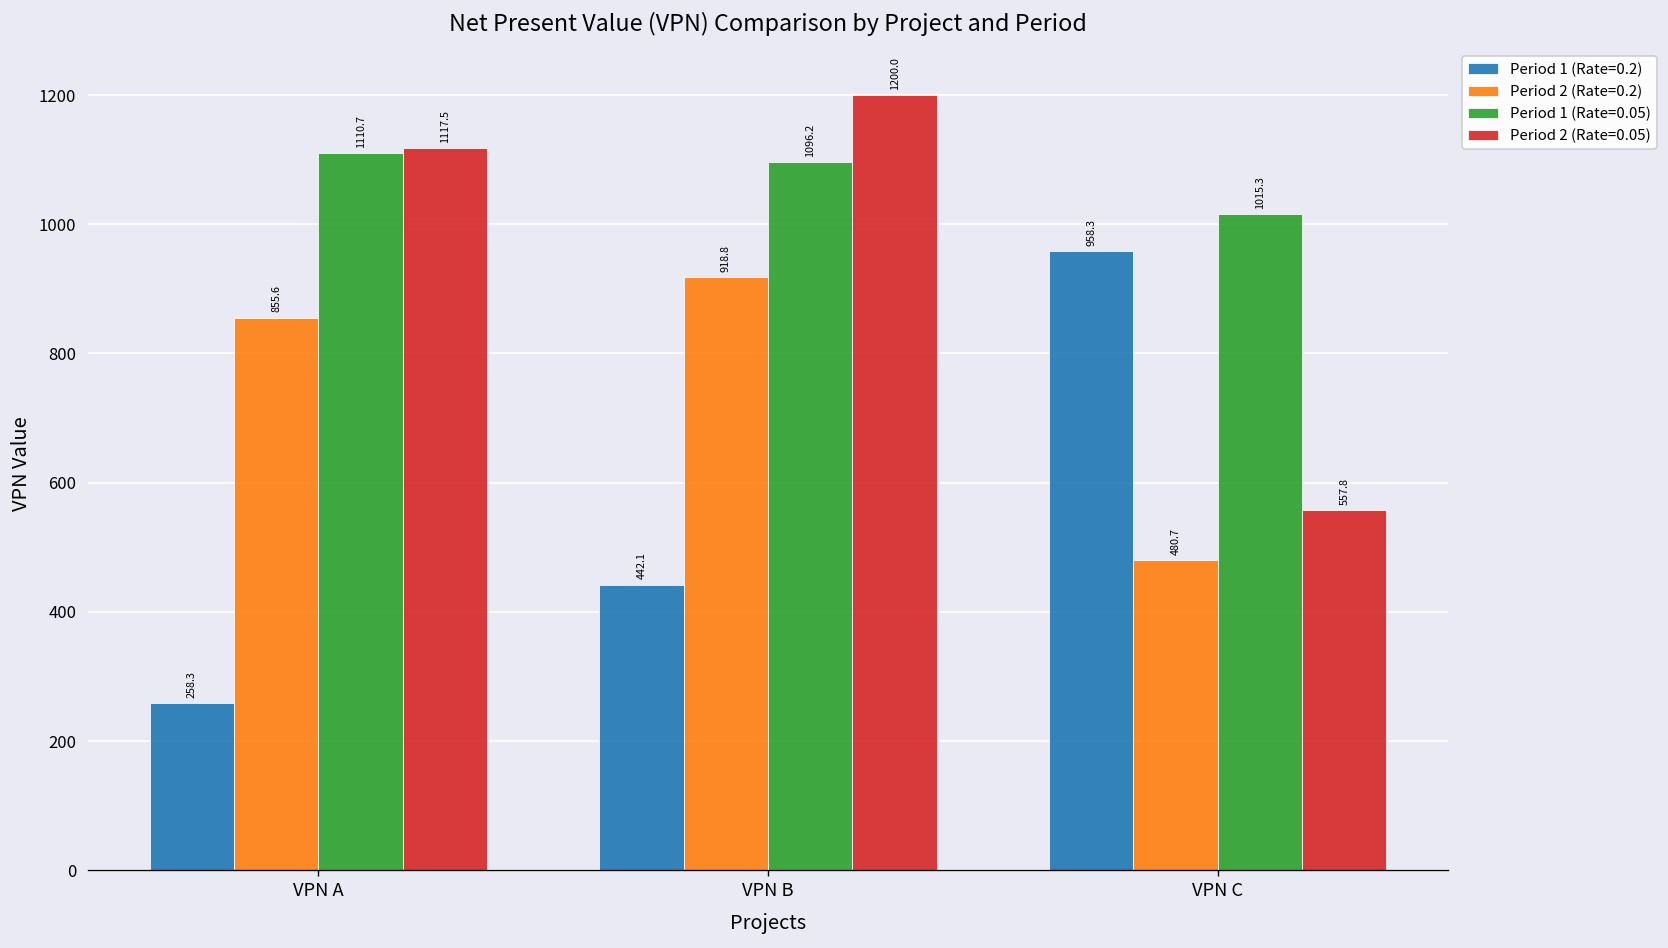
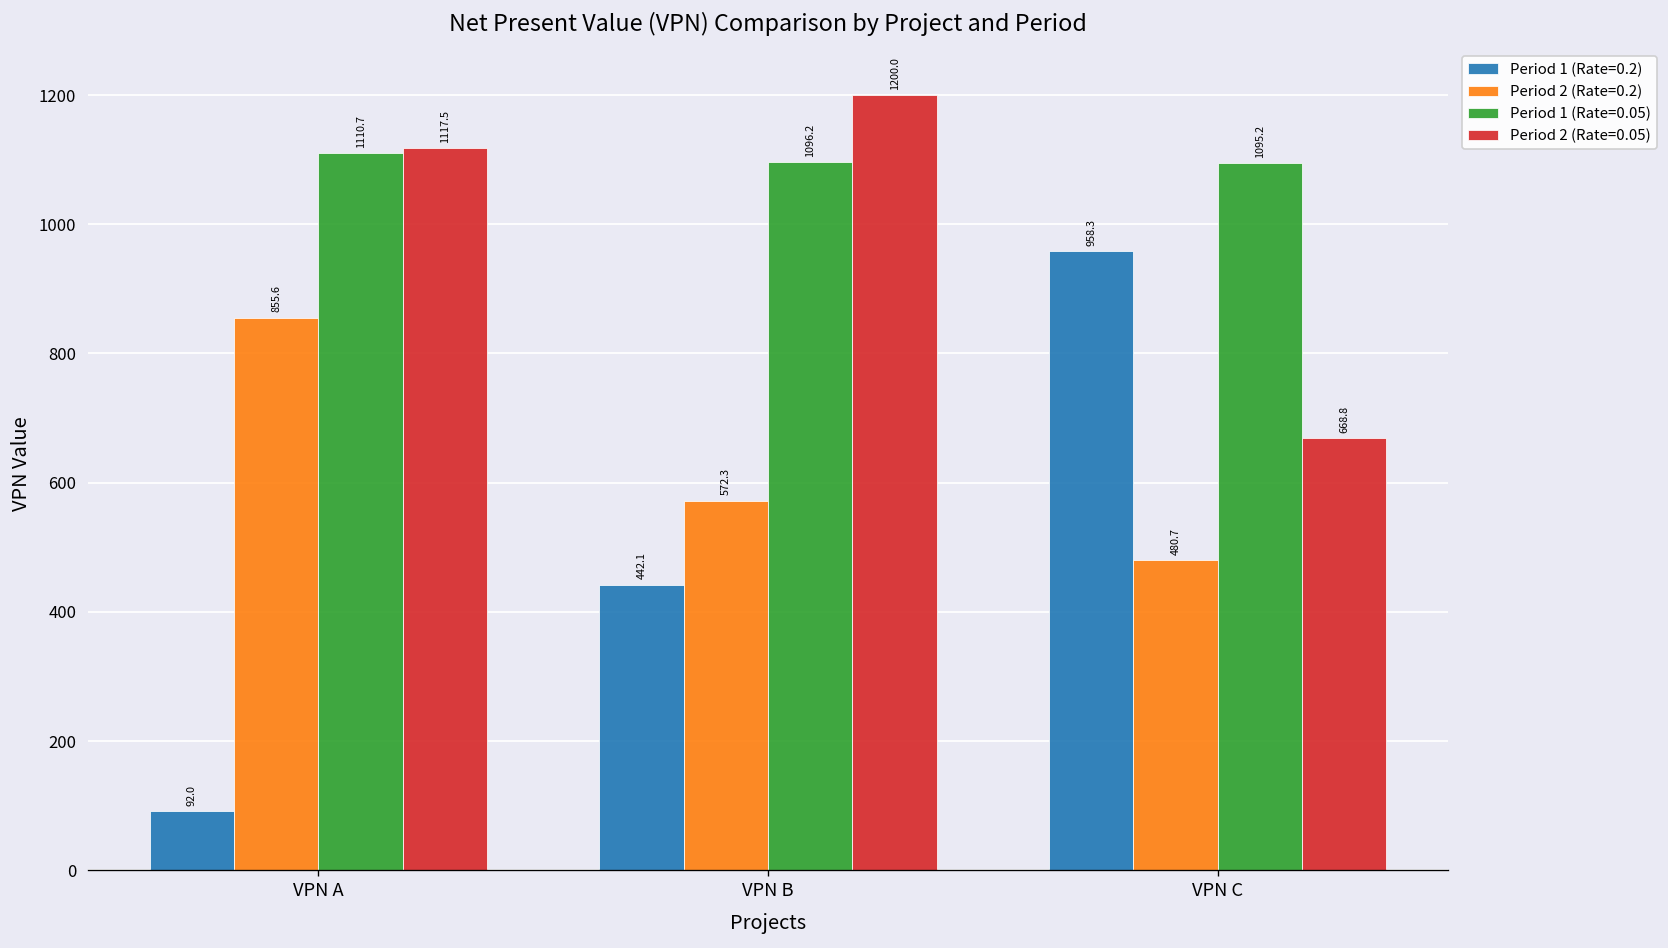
Period 1 (Rate=0.2), VPN A: 258.3 -> 92.0
Period 2 (Rate=0.2), VPN B: 918.8 -> 572.3
Period 1 (Rate=0.05), VPN C: 1015.3 -> 1095.2
Period 2 (Rate=0.05), VPN C: 557.8 -> 668.8
